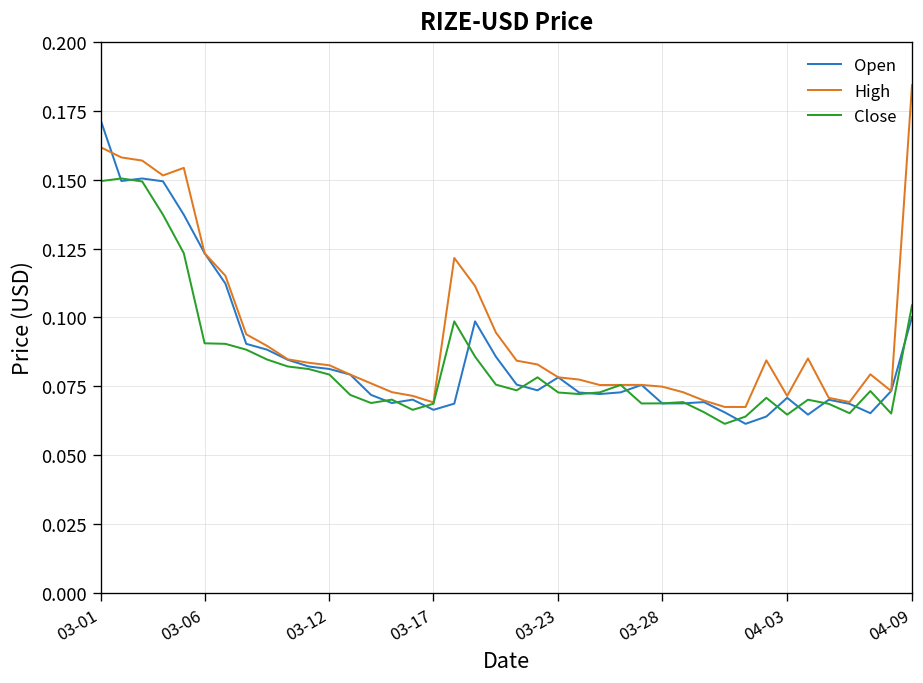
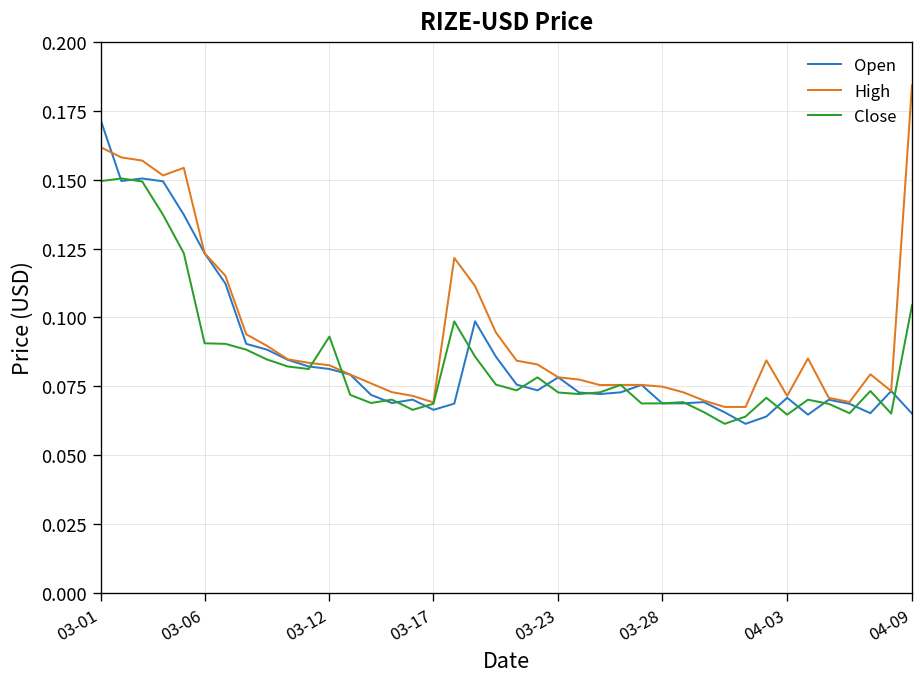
Close, 03-12: 0.079 -> 0.093
Open, 04-09: 0.100 -> 0.065
